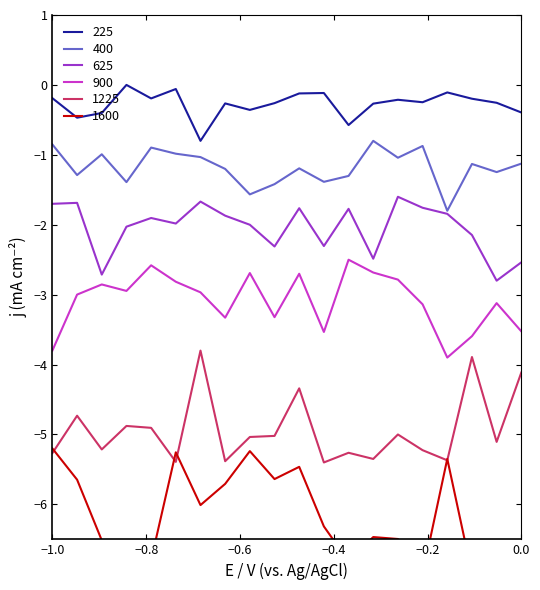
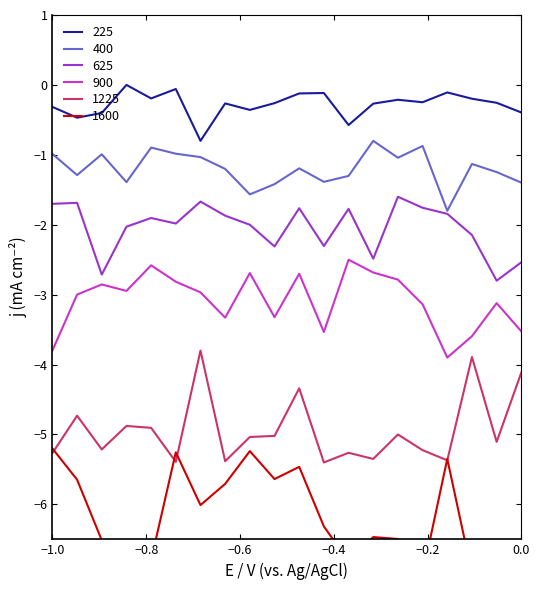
225, −1.0: -0.2 -> -0.3
400, −1.0: -0.9 -> -1.0
400, 0.0: -1.1 -> -1.4
